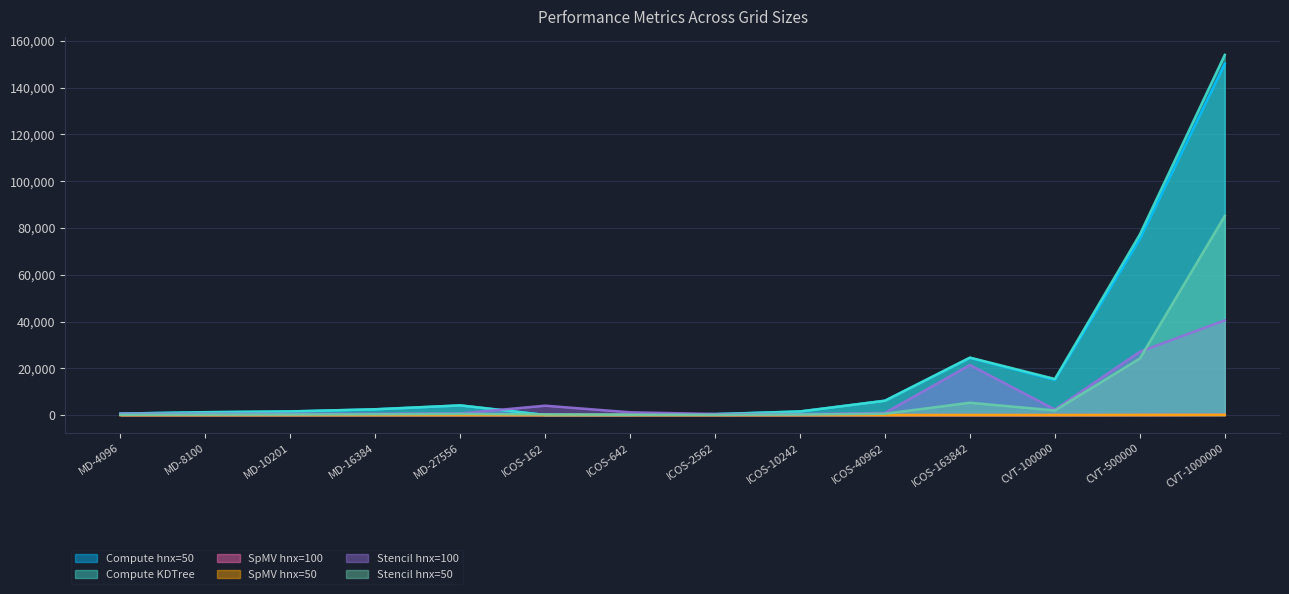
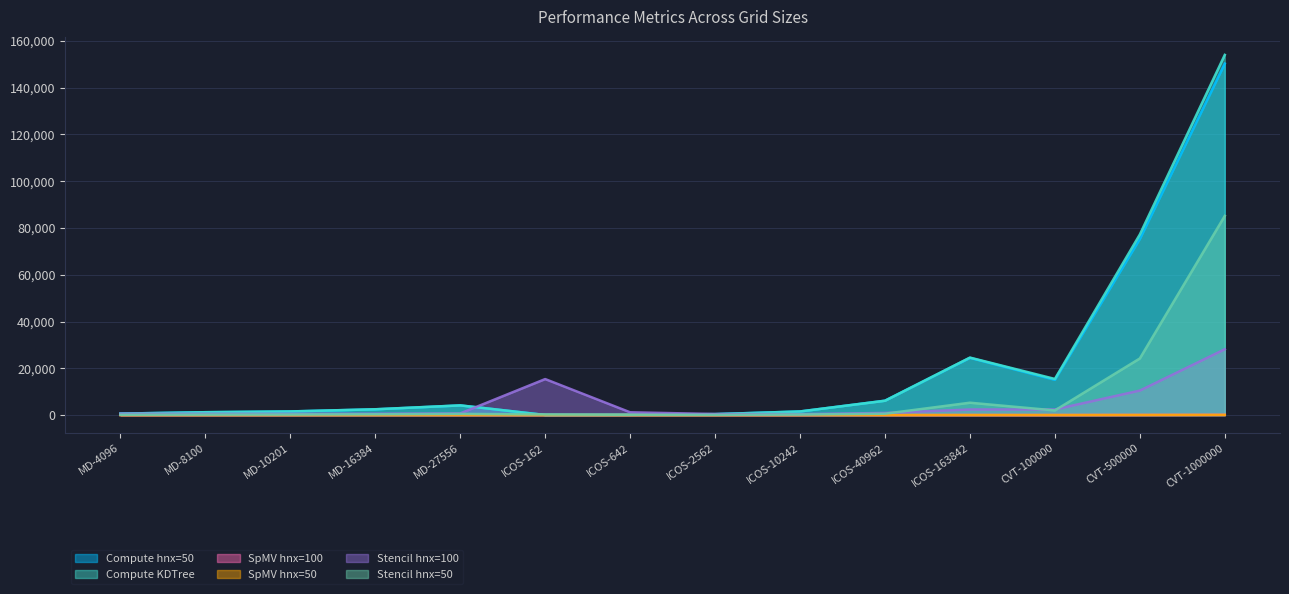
Stencil hnx=100, ICOS-162: 4,000 -> 15,000
Stencil hnx=100, ICOS-163842: 21,000 -> 2,000
Stencil hnx=100, CVT-500000: 27,000 -> 10,000
Stencil hnx=100, CVT-1000000: 41,000 -> 28,000
